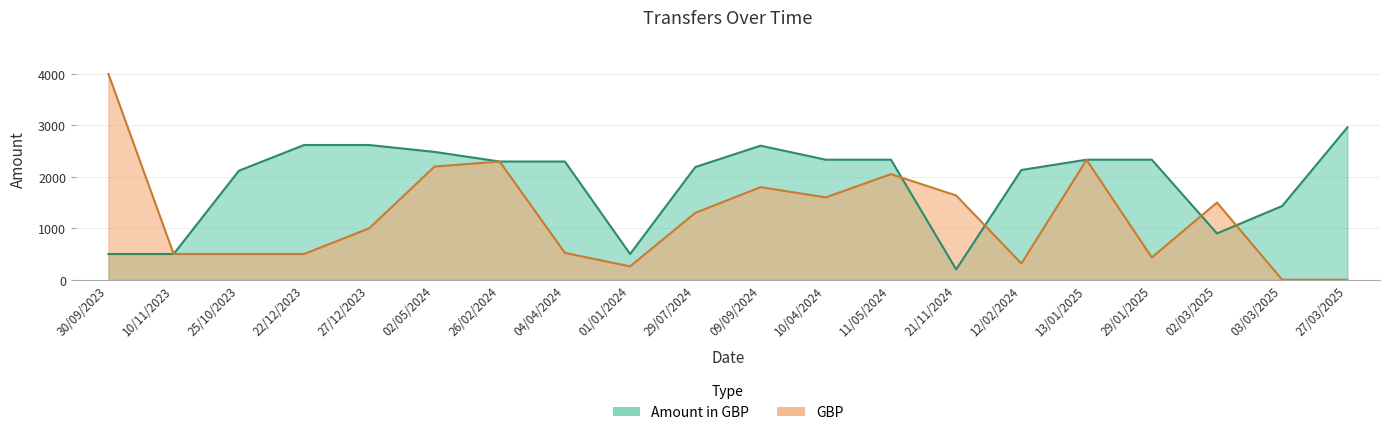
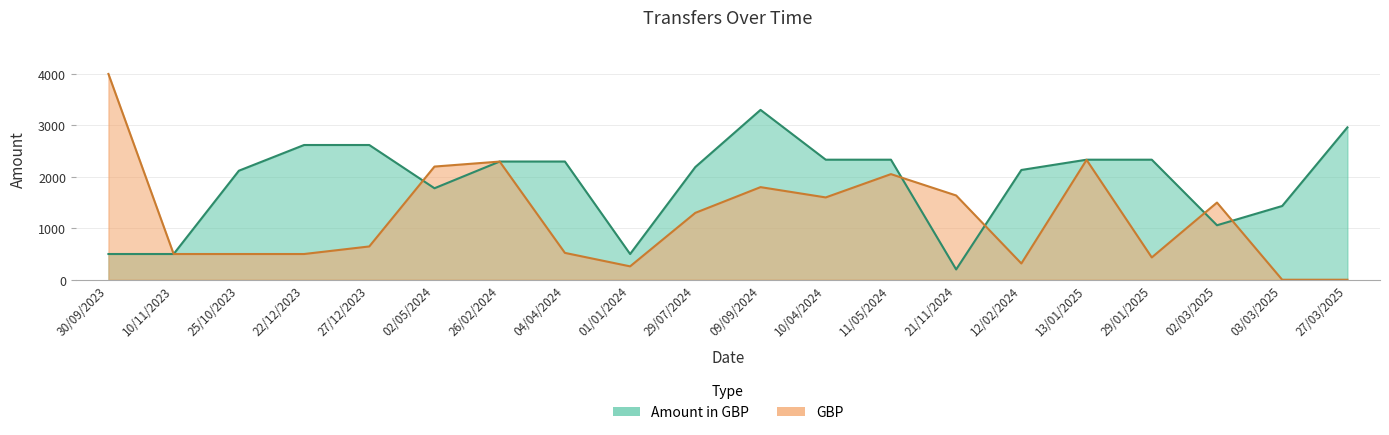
GBP, 27/12/2023: 1000 -> 600
Amount in GBP, 02/05/2024: 2500 -> 1800
Amount in GBP, 09/09/2024: 2600 -> 3300
Amount in GBP, 02/03/2025: 900 -> 1100
